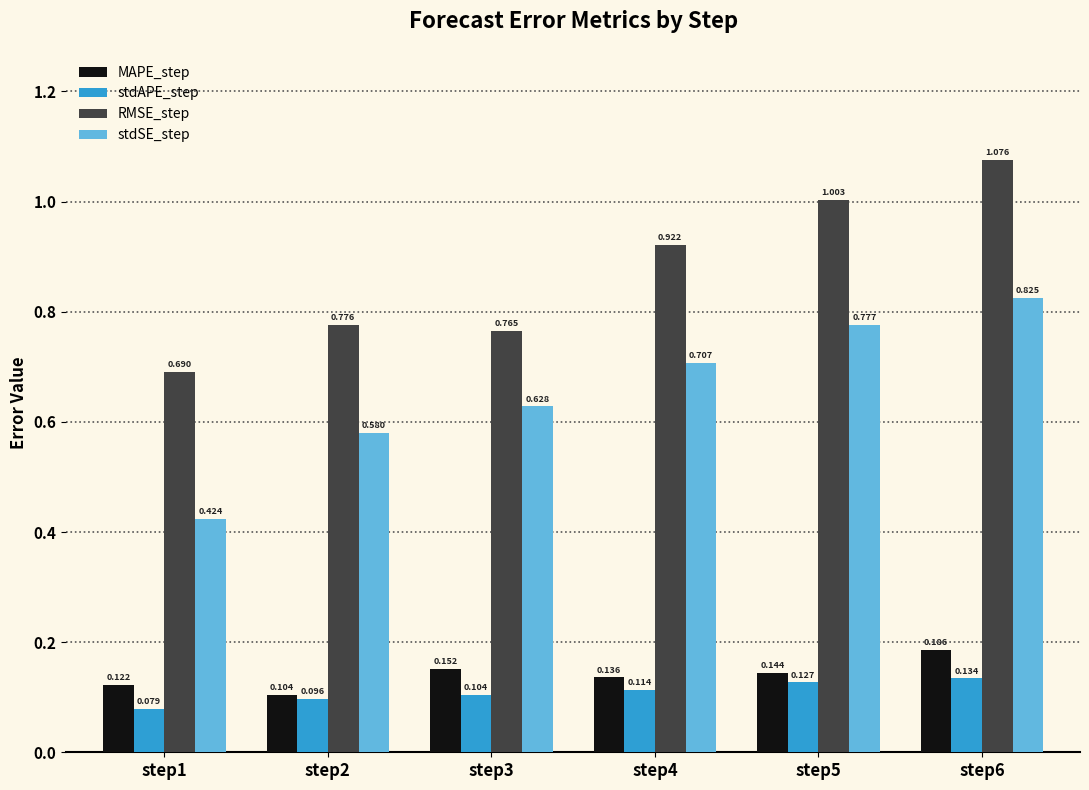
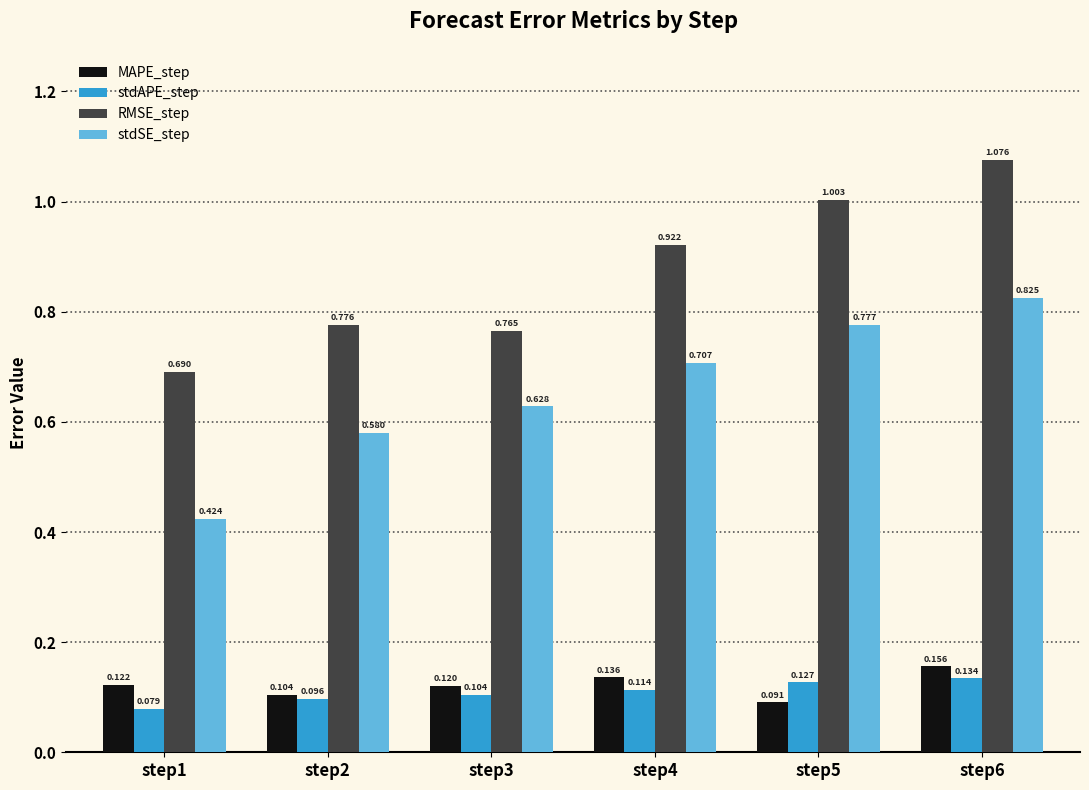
MAPE_step, step3: 0.152 -> 0.120
MAPE_step, step5: 0.144 -> 0.091
MAPE_step, step6: 0.186 -> 0.156
